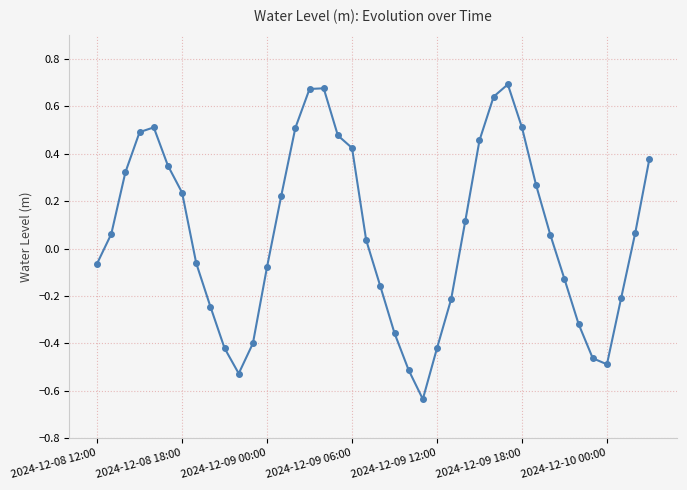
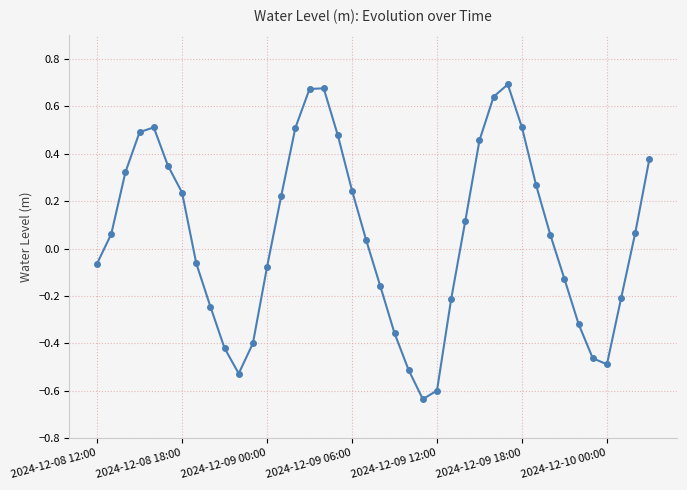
2024-12-09 06:00: 0.42 -> 0.24
2024-12-09 12:00: -0.42 -> -0.60
